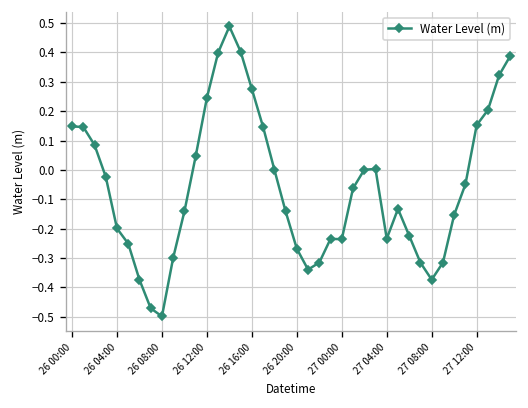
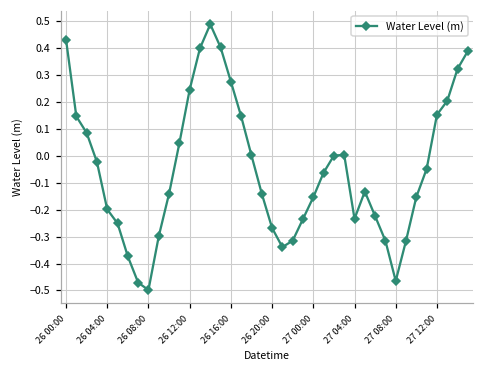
26 00:00: 0.15 -> 0.43
27 00:00: -0.24 -> -0.15
27 08:00: -0.37 -> -0.46
